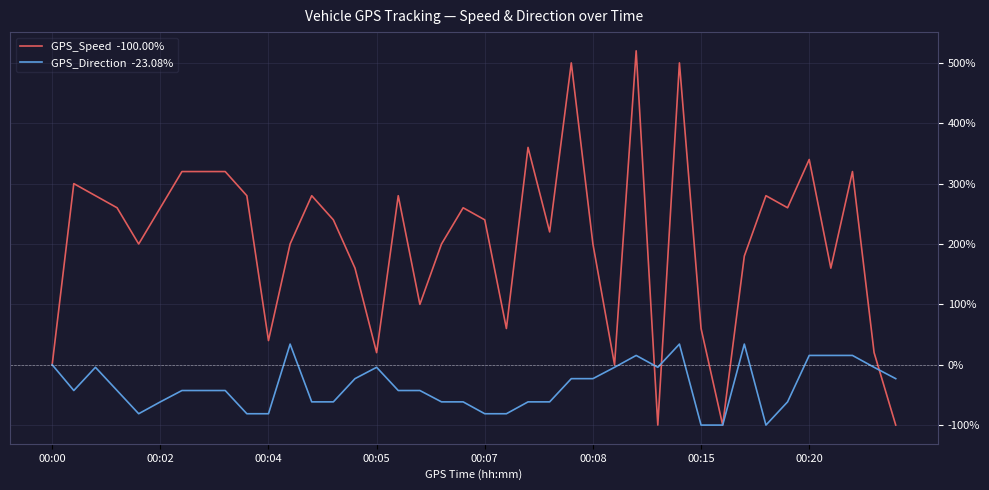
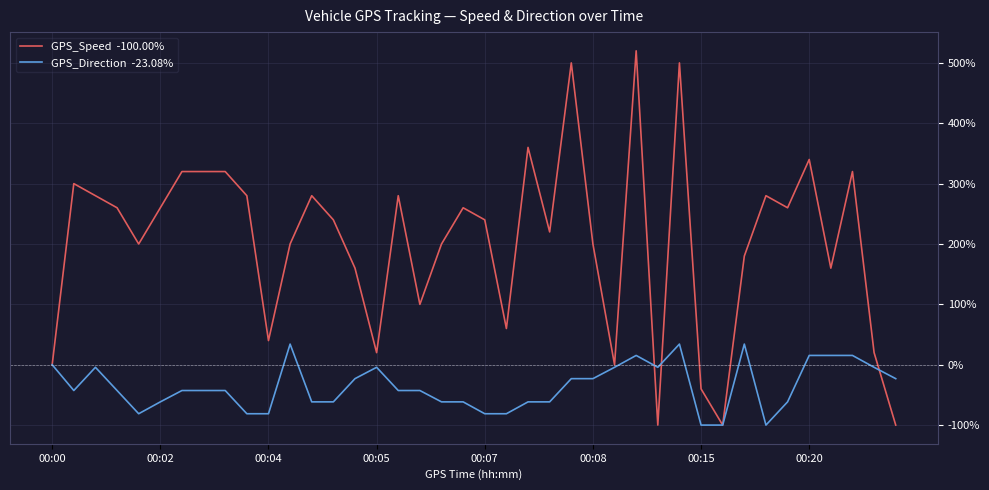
GPS_Speed -100.00%, 00:15: 60% -> -40%
